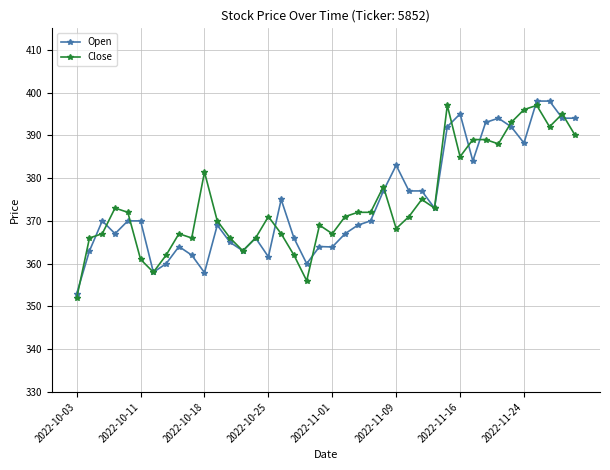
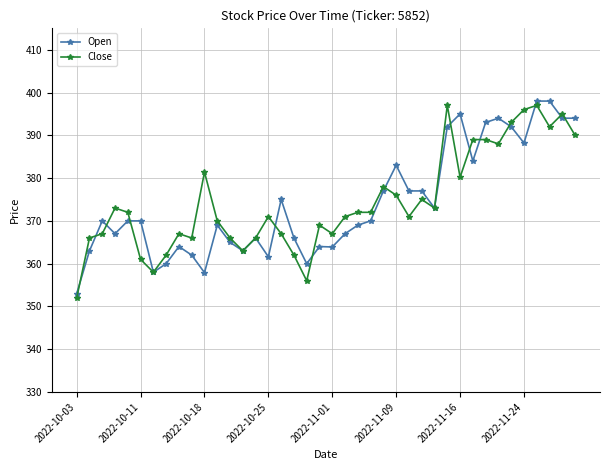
Close, 2022-11-09: 368 -> 376
Close, 2022-11-16: 385 -> 380
